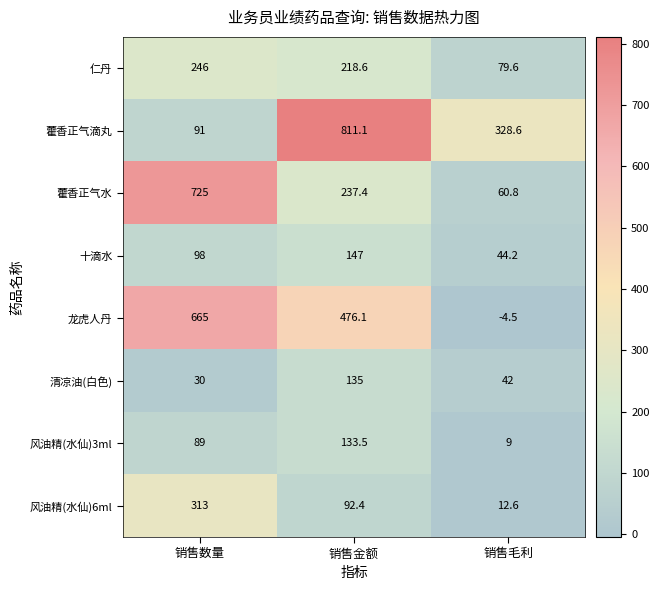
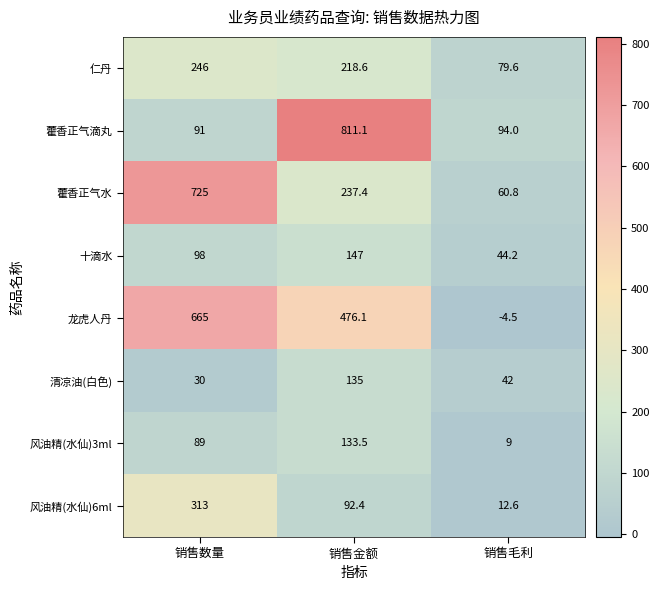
藿香正气滴丸, 销售毛利: 328.6 -> 94.0
